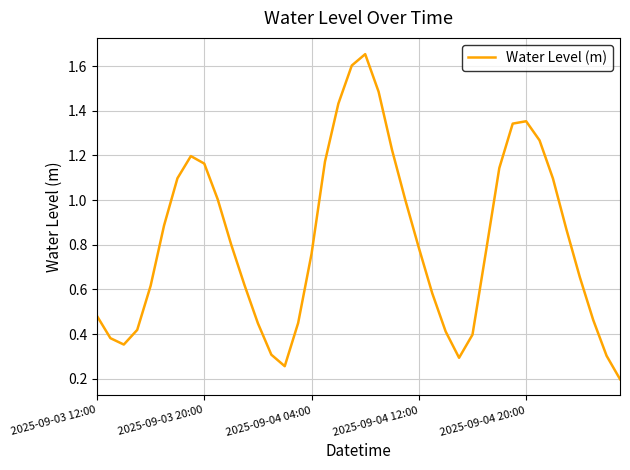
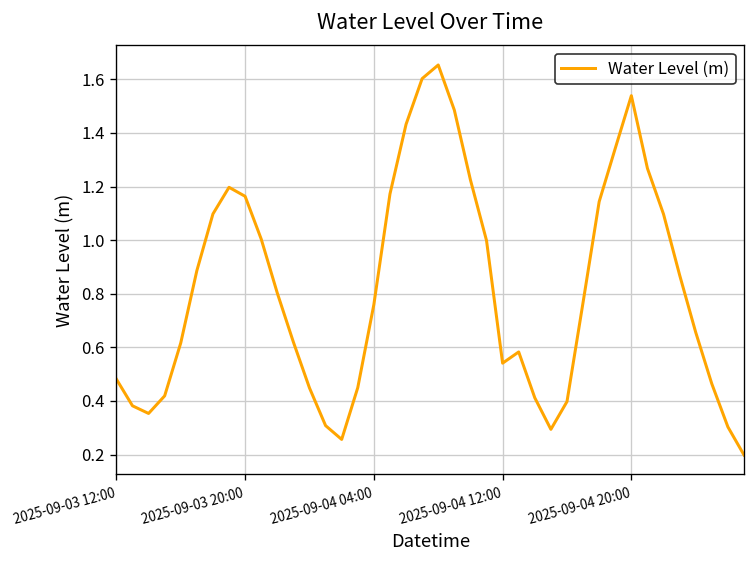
2025-09-04 12:00: 0.79 -> 0.54
2025-09-04 20:00: 1.35 -> 1.54
